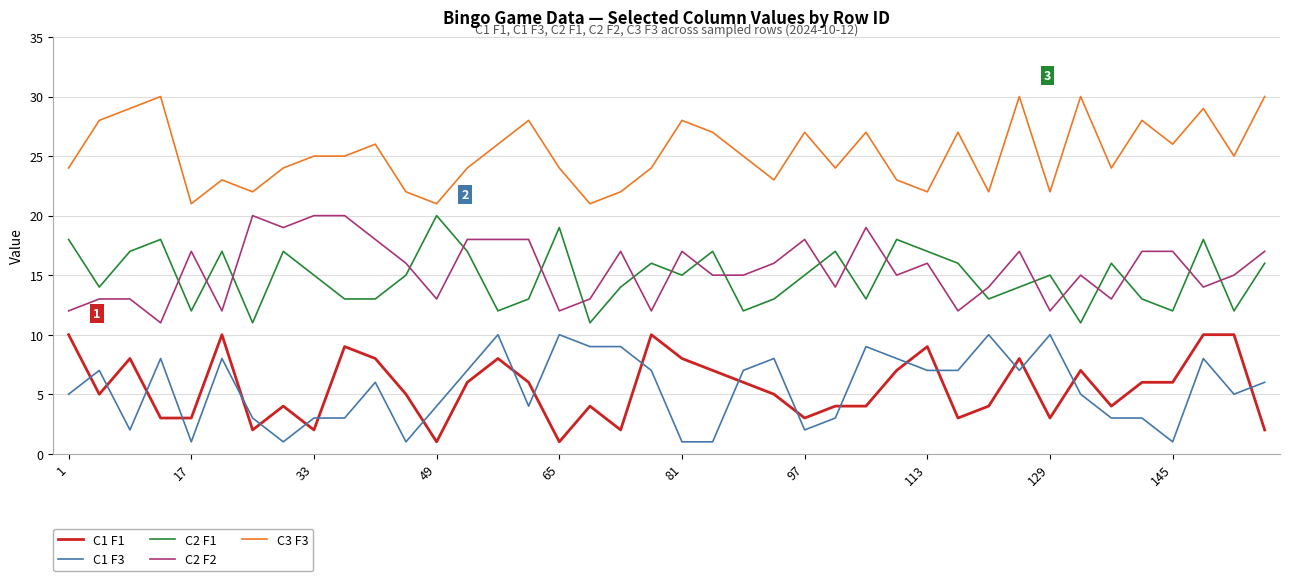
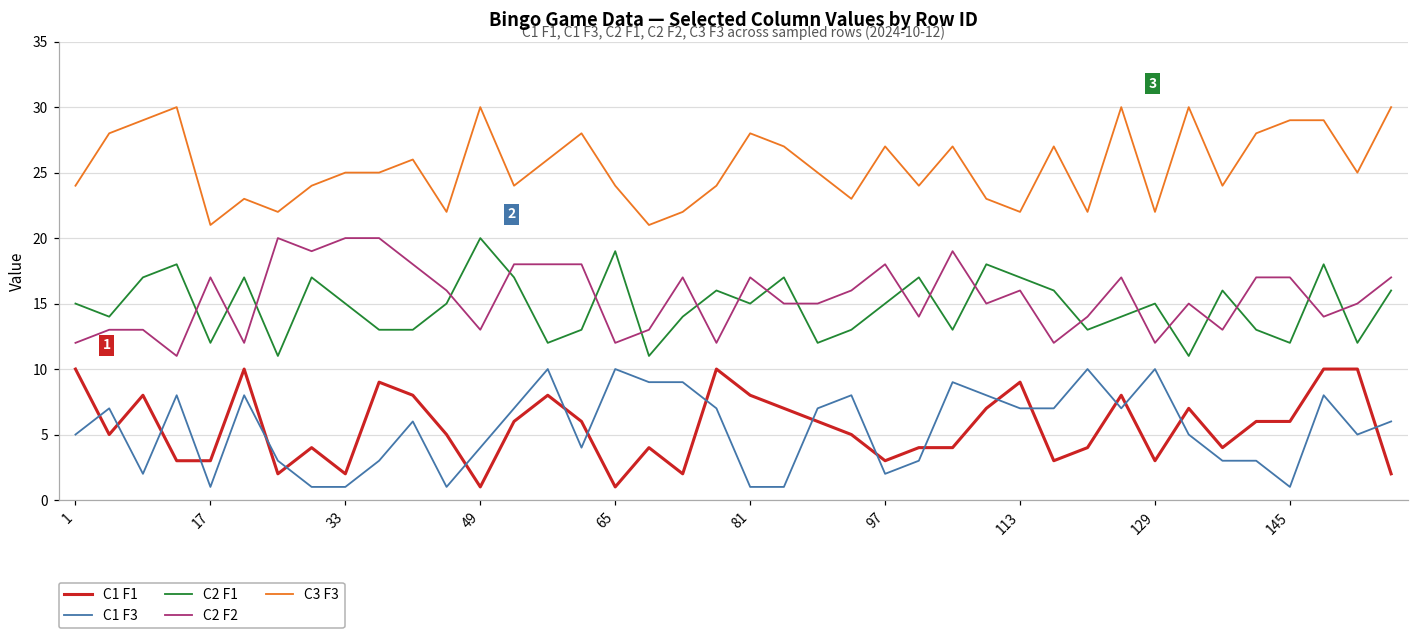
C2 F1, 1: 18 -> 15
C1 F3, 33: 3 -> 1
C3 F3, 49: 21 -> 30
C3 F3, 145: 26 -> 29
